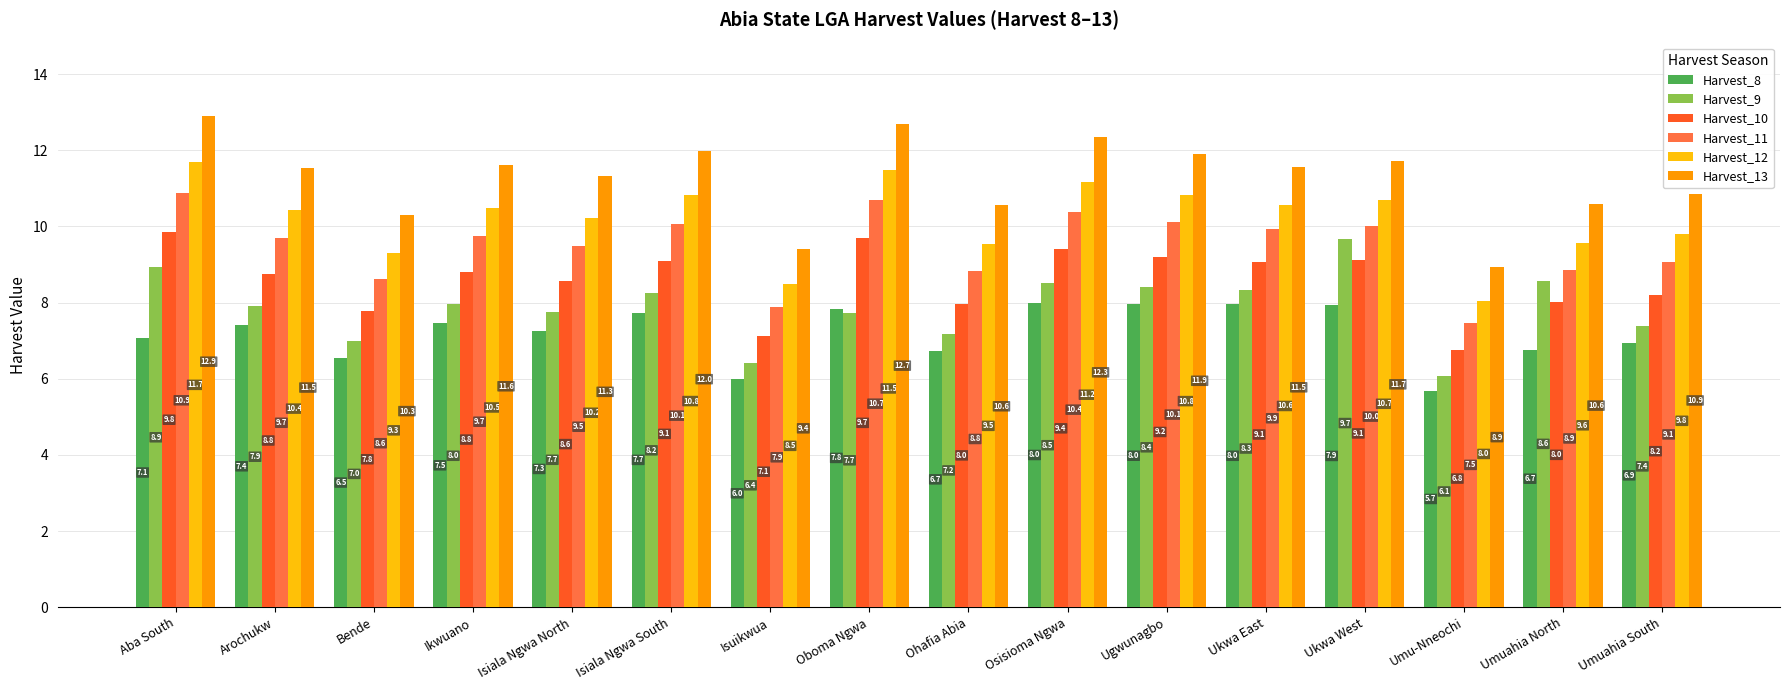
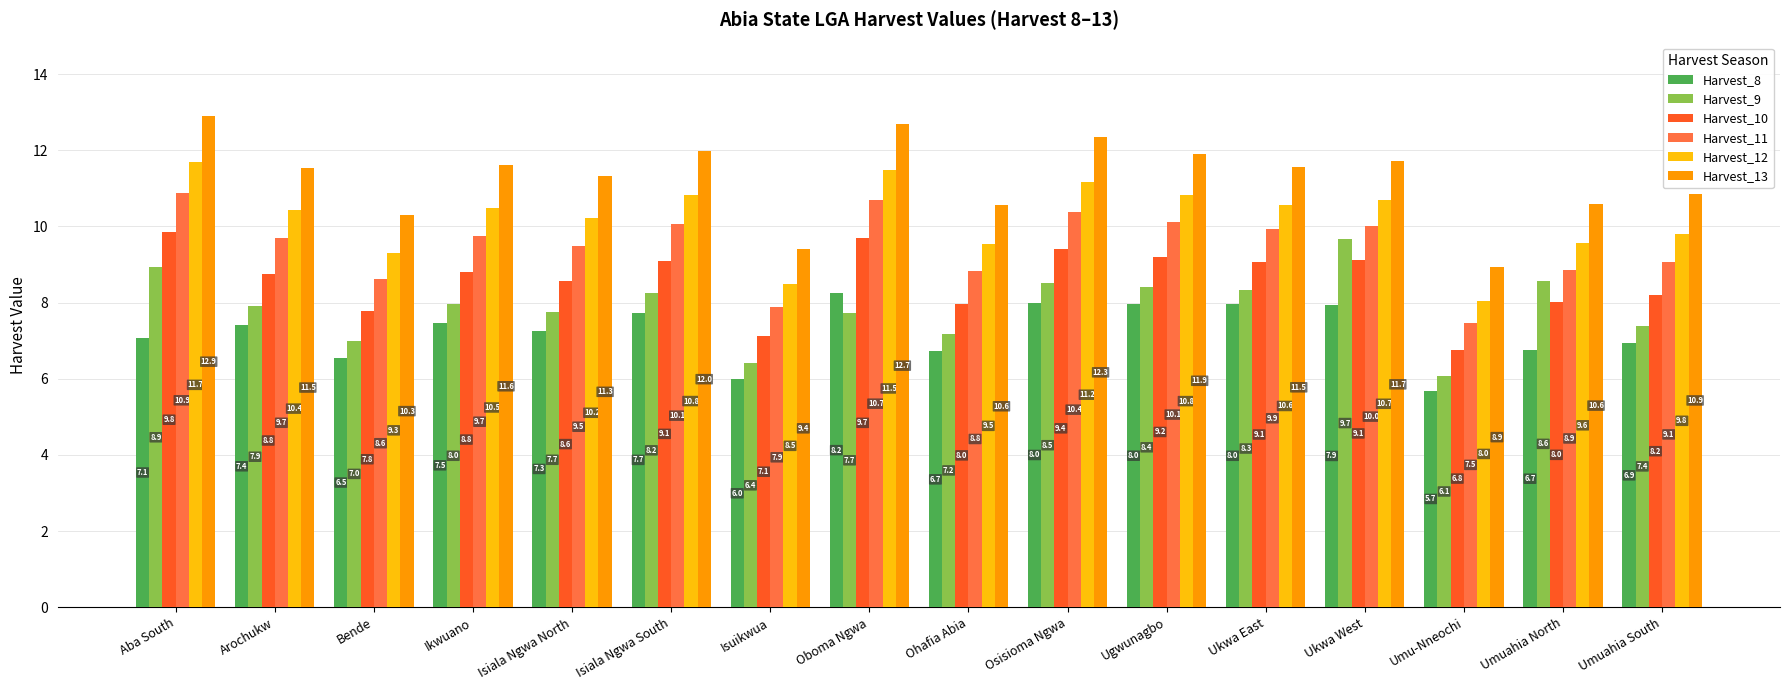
Harvest_8, Oboma Ngwa: 7.8 -> 8.2
